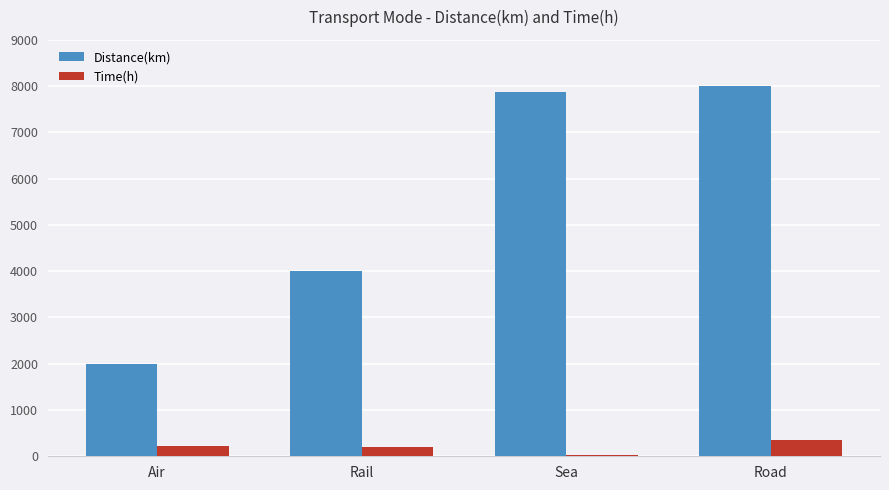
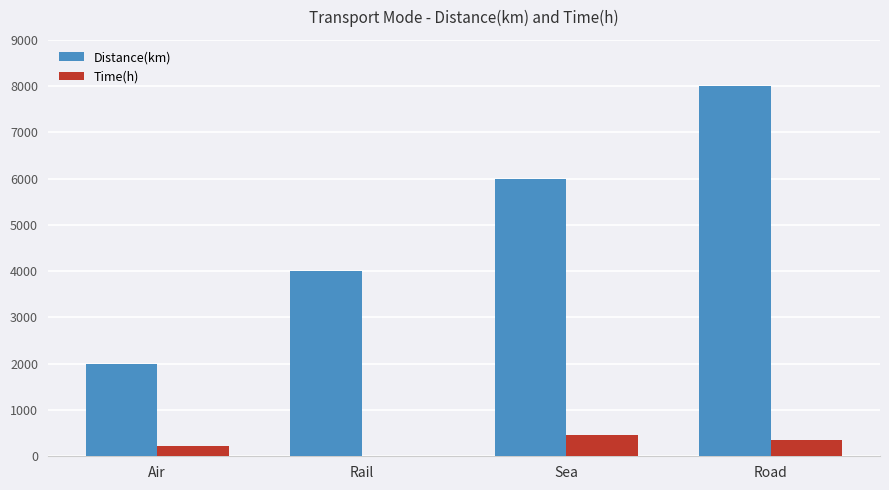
Time(h), Rail: 200 -> 0
Distance(km), Sea: 7900 -> 6000
Time(h), Sea: 0 -> 500
